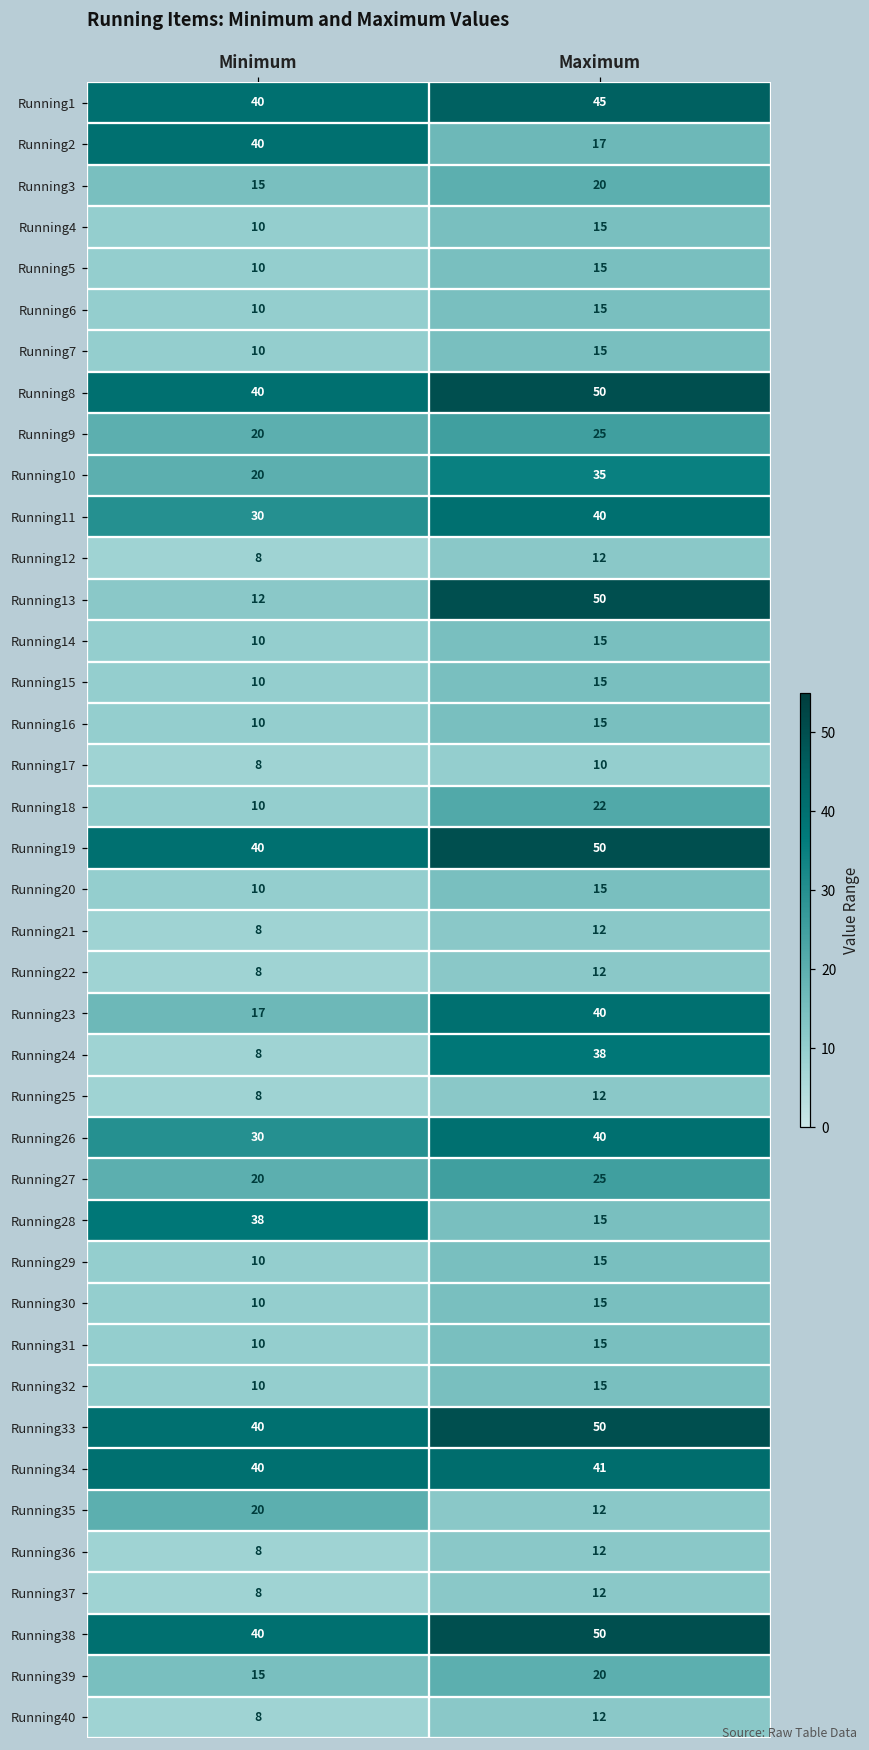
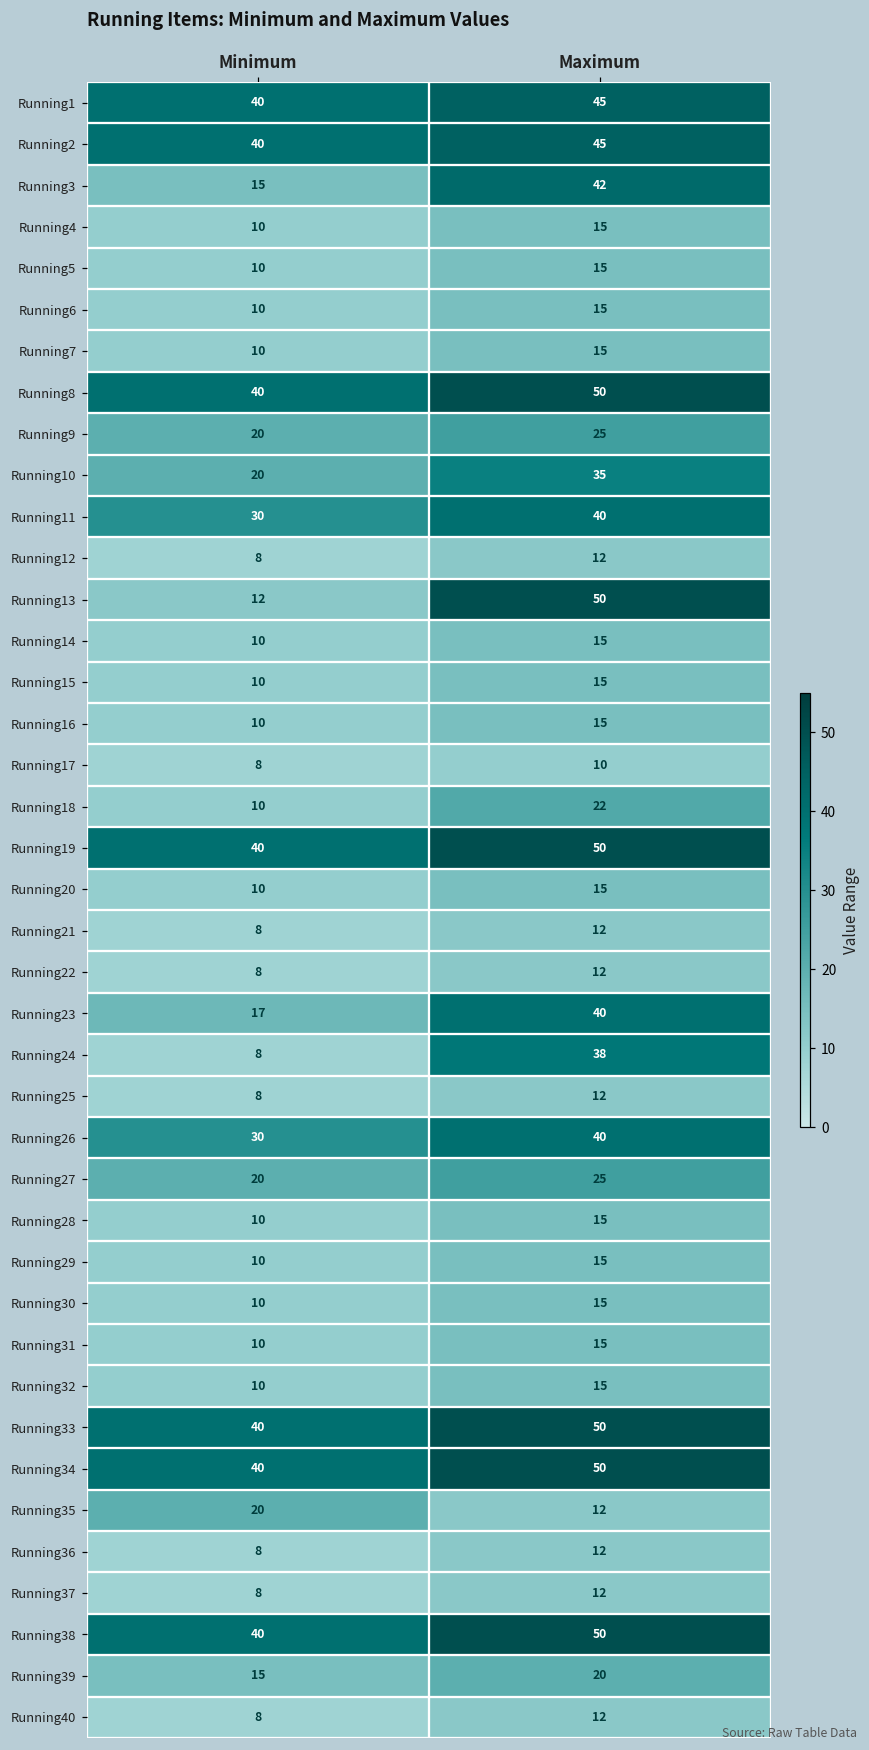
Running2, Maximum: 17 -> 45
Running3, Maximum: 20 -> 42
Running28, Minimum: 38 -> 10
Running34, Maximum: 41 -> 50
